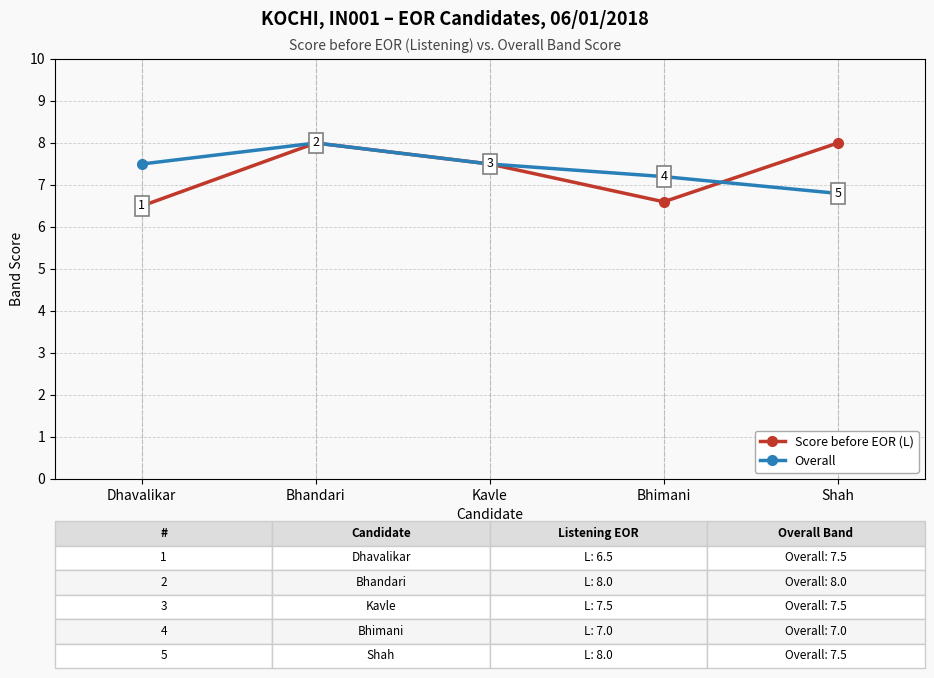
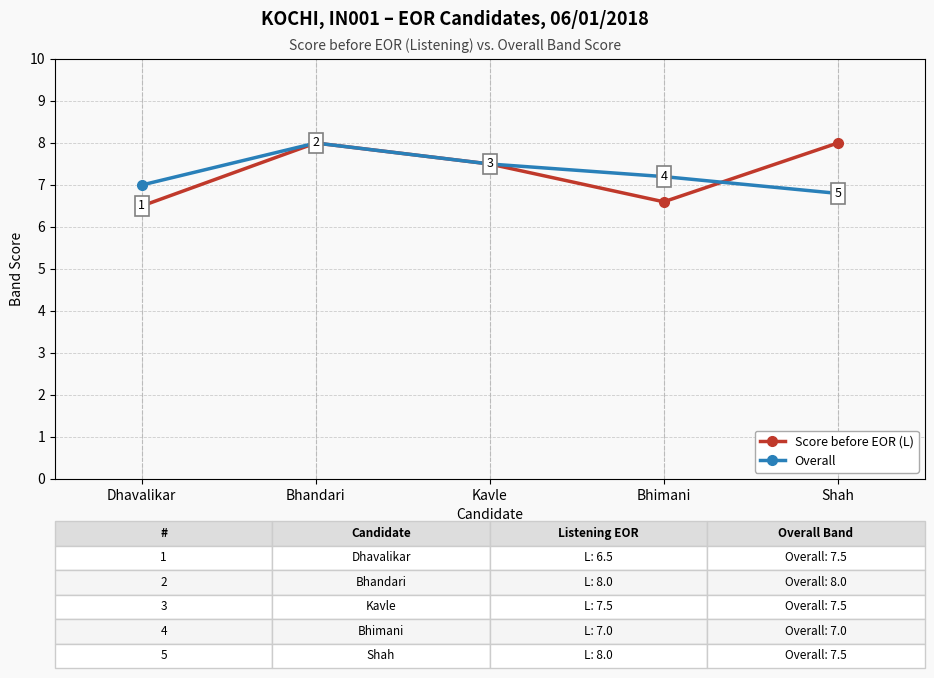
Overall, Dhavalikar: 7.5 -> 7.0
